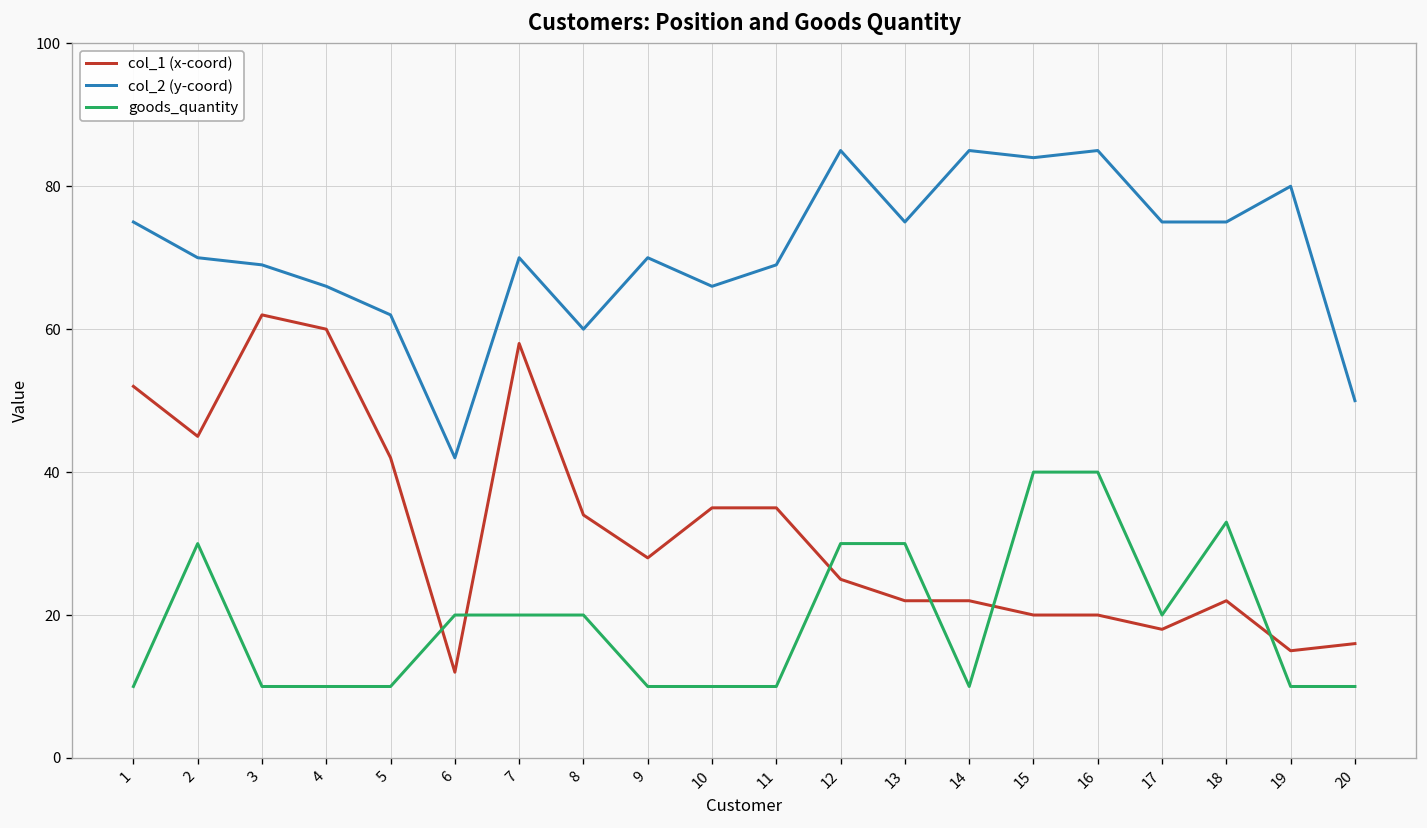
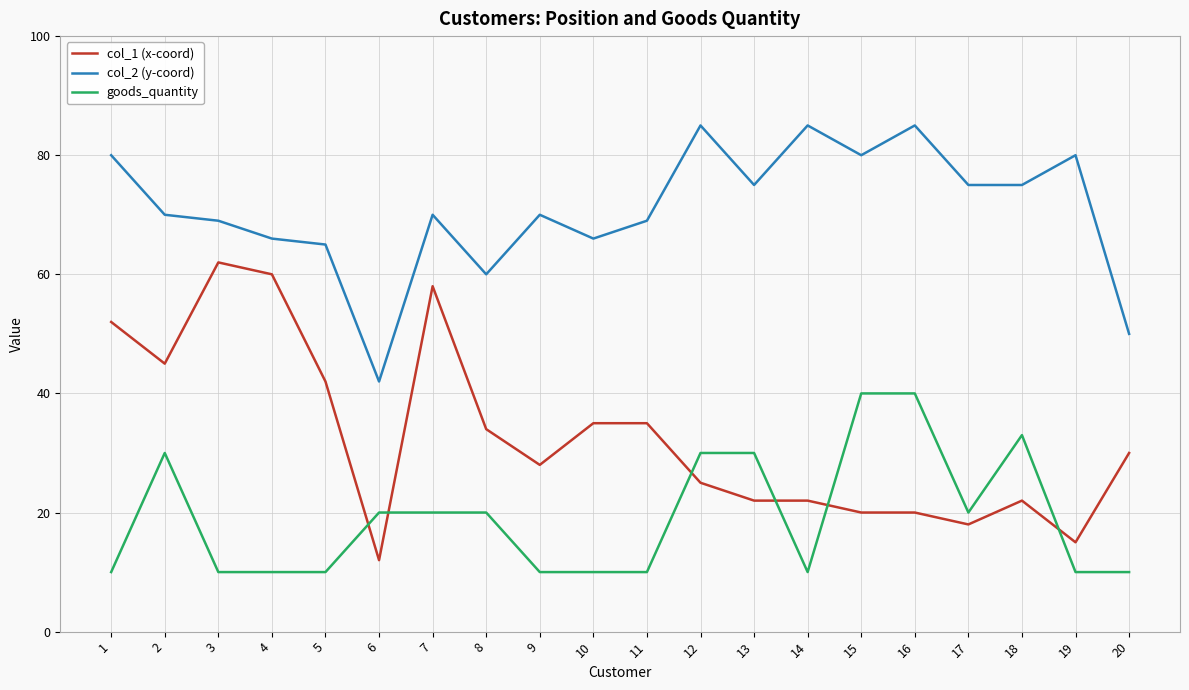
col_2 (y-coord), 1: 75 -> 80
col_2 (y-coord), 5: 62 -> 65
col_2 (y-coord), 15: 84 -> 80
col_1 (x-coord), 20: 16 -> 30
